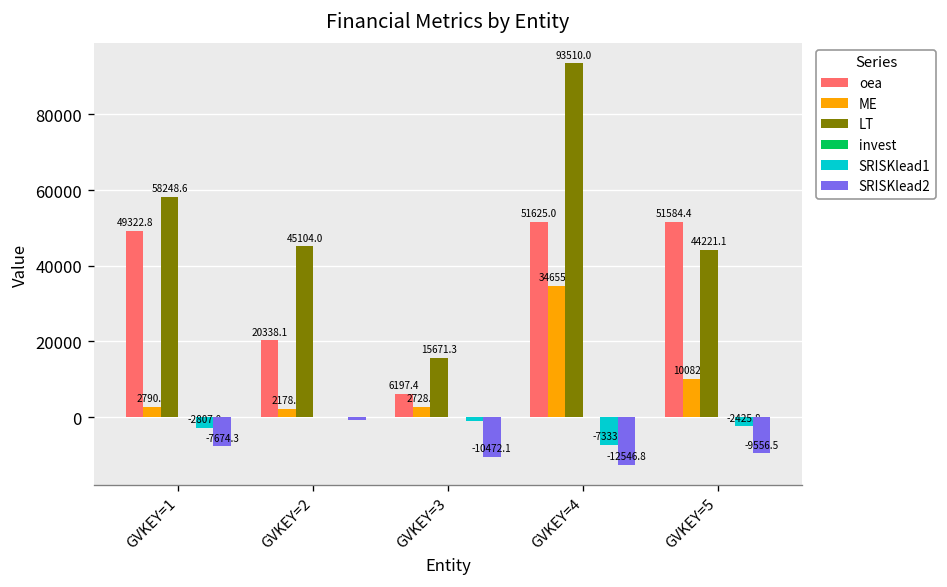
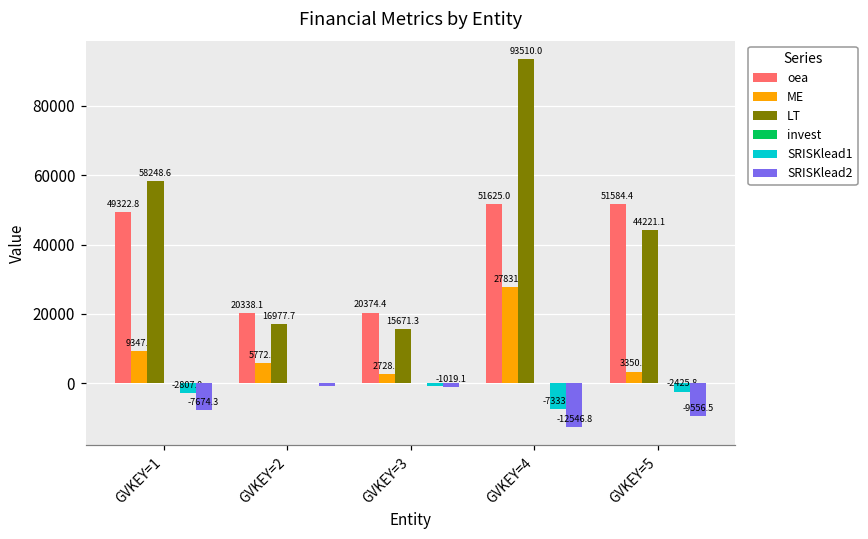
ME, GVKEY=1: 2790.0 -> 9347.6
ME, GVKEY=2: 2178.8 -> 5772.8
LT, GVKEY=2: 45104.0 -> 16977.7
oea, GVKEY=3: 6197.4 -> 20374.4
SRISKlead2, GVKEY=3: -10472.1 -> -1019.1
ME, GVKEY=4: 34655.7 -> 27831.1
ME, GVKEY=5: 10082.1 -> 3350.7
